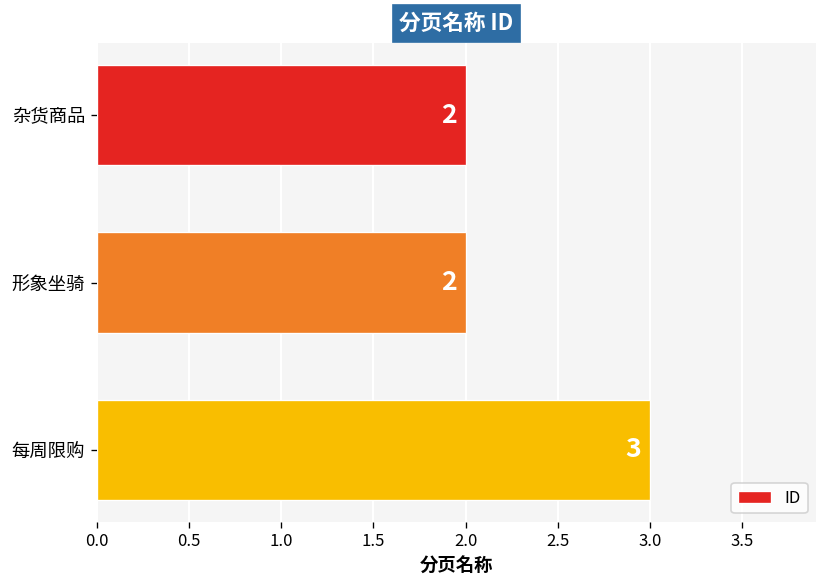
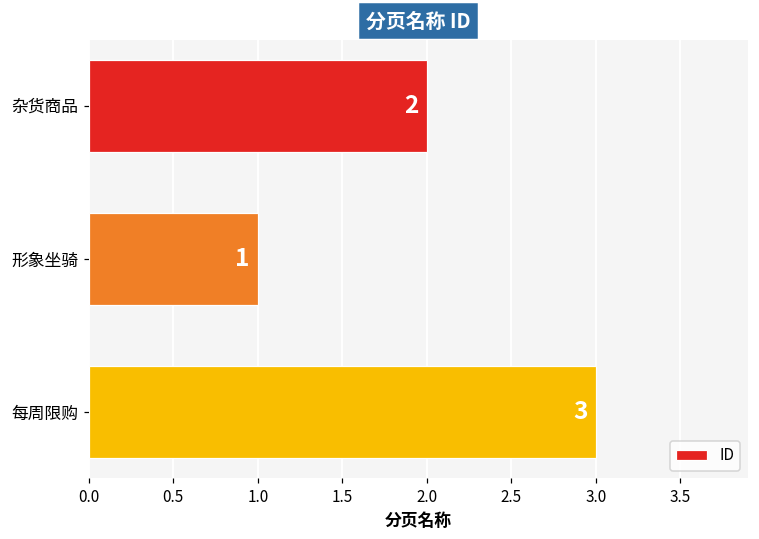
形象坐骑: 2 -> 1
